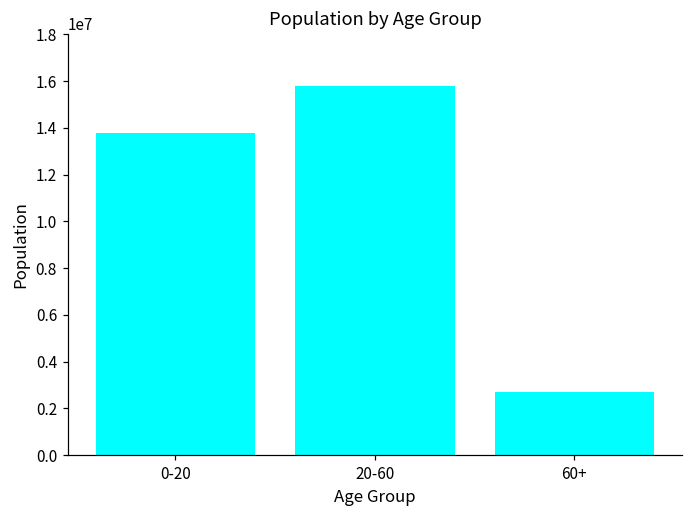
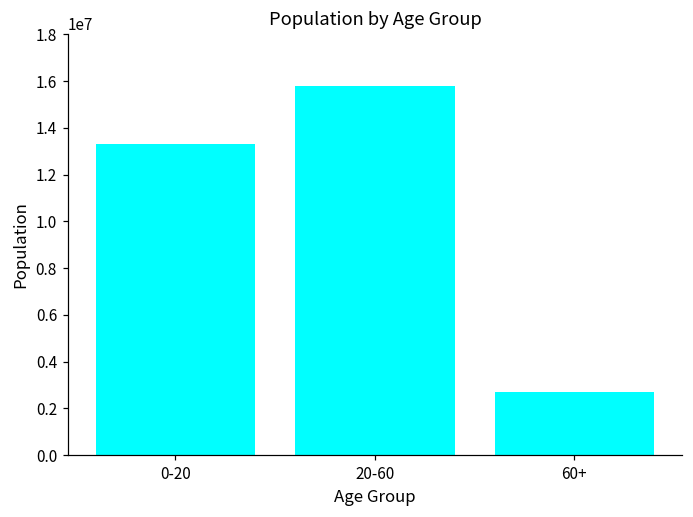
0-20: 13800000 -> 13300000
